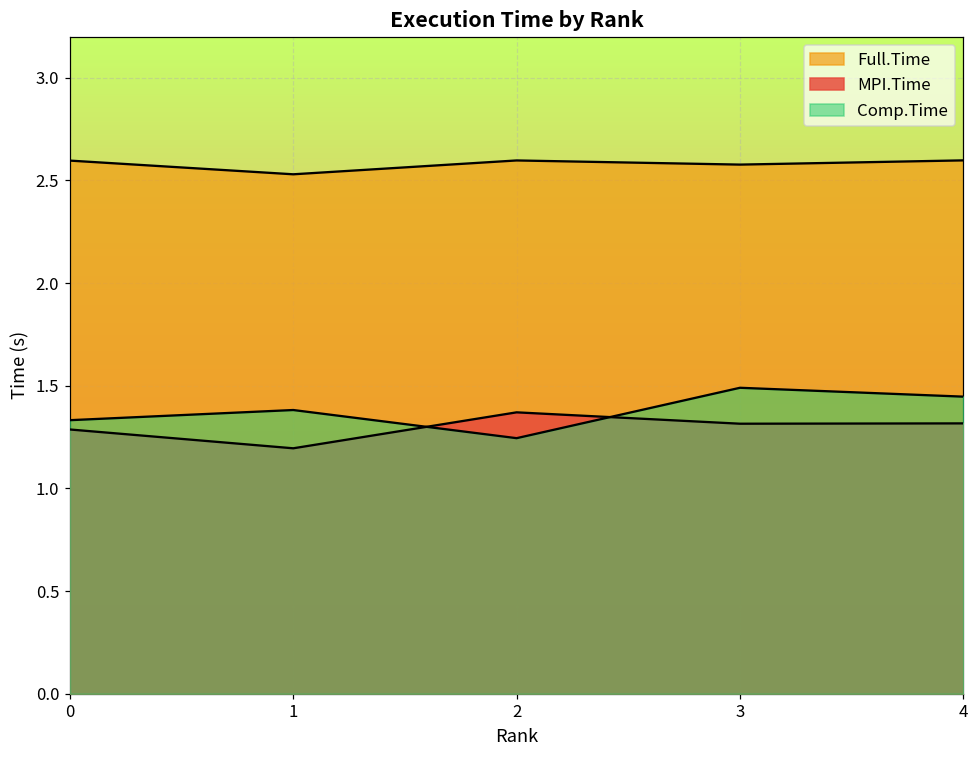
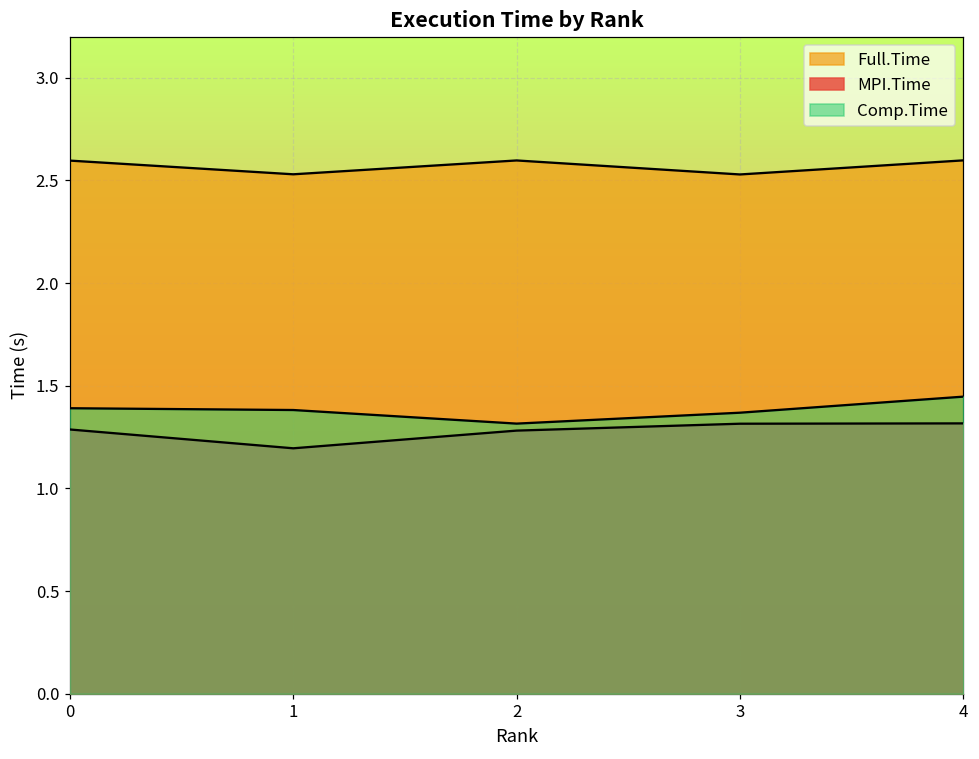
Comp.Time, 0: 1.33 -> 1.39
MPI.Time, 2: 1.37 -> 1.28
Comp.Time, 2: 1.24 -> 1.32
Full.Time, 3: 2.58 -> 2.53
Comp.Time, 3: 1.49 -> 1.37
